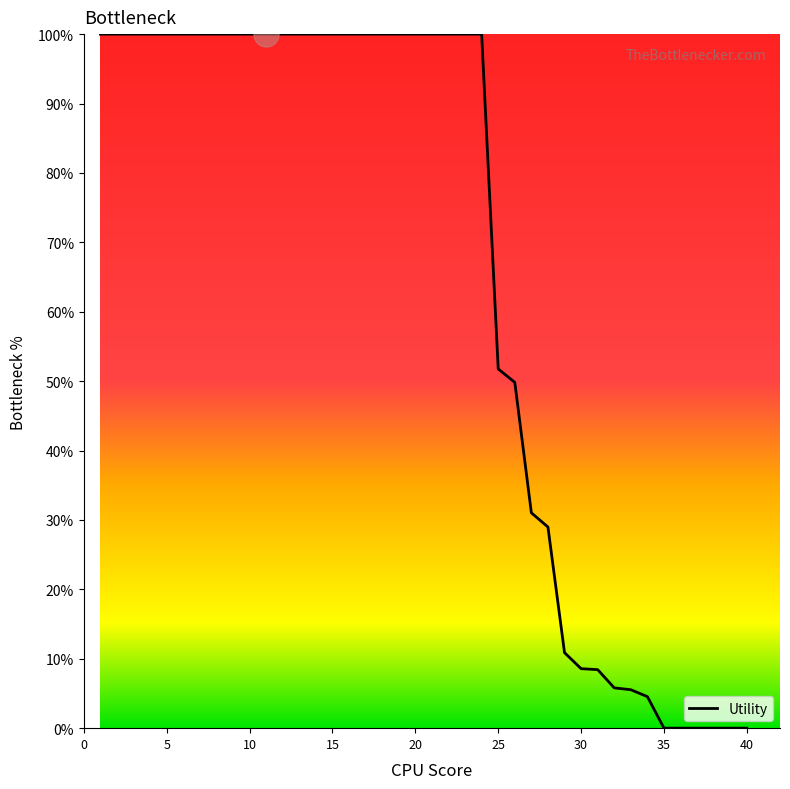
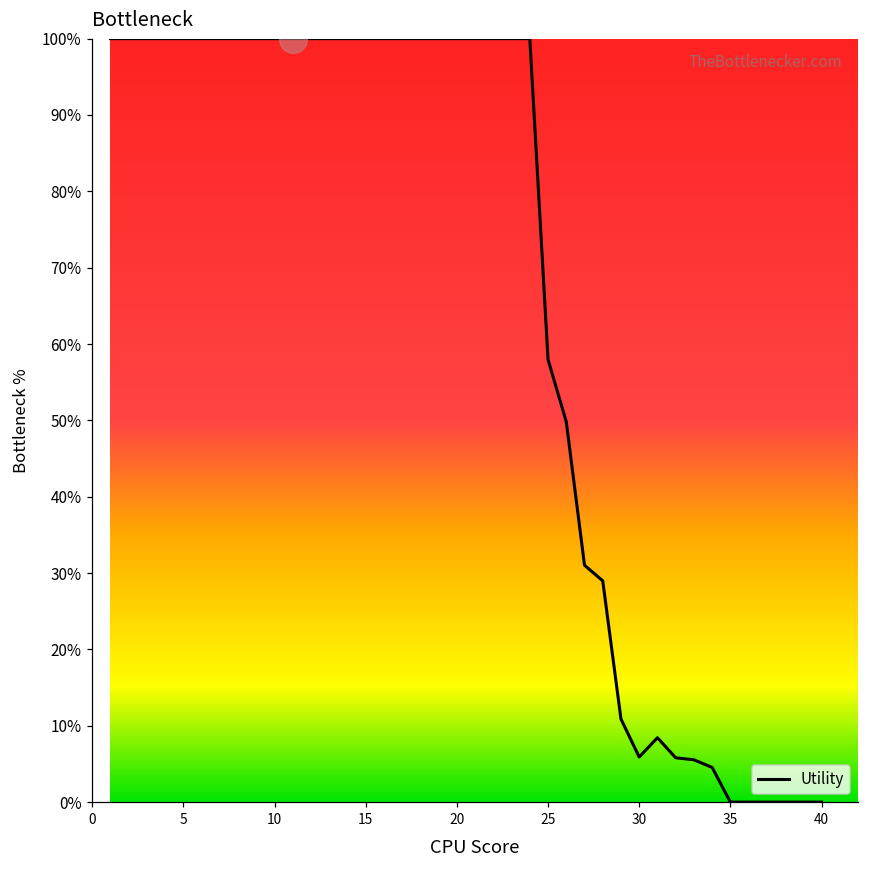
Utility, 25: 52% -> 58%
Utility, 30: 9% -> 6%
